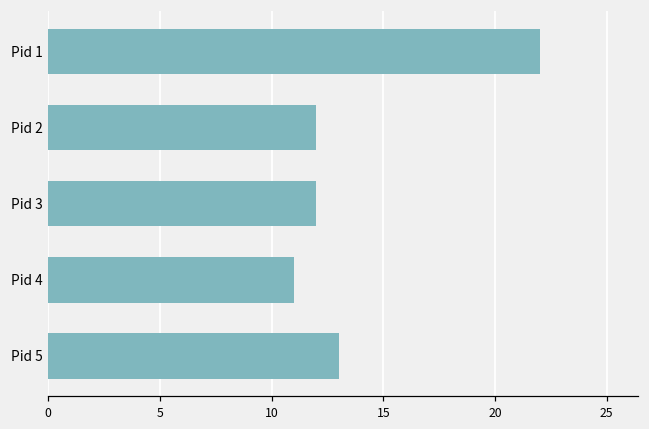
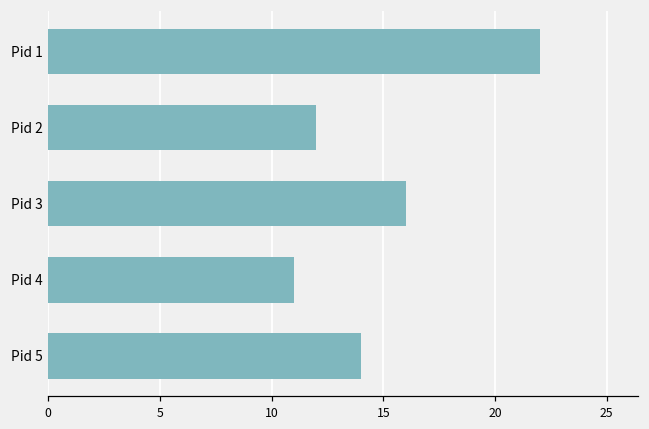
Pid 3: 12 -> 16
Pid 5: 13 -> 14
